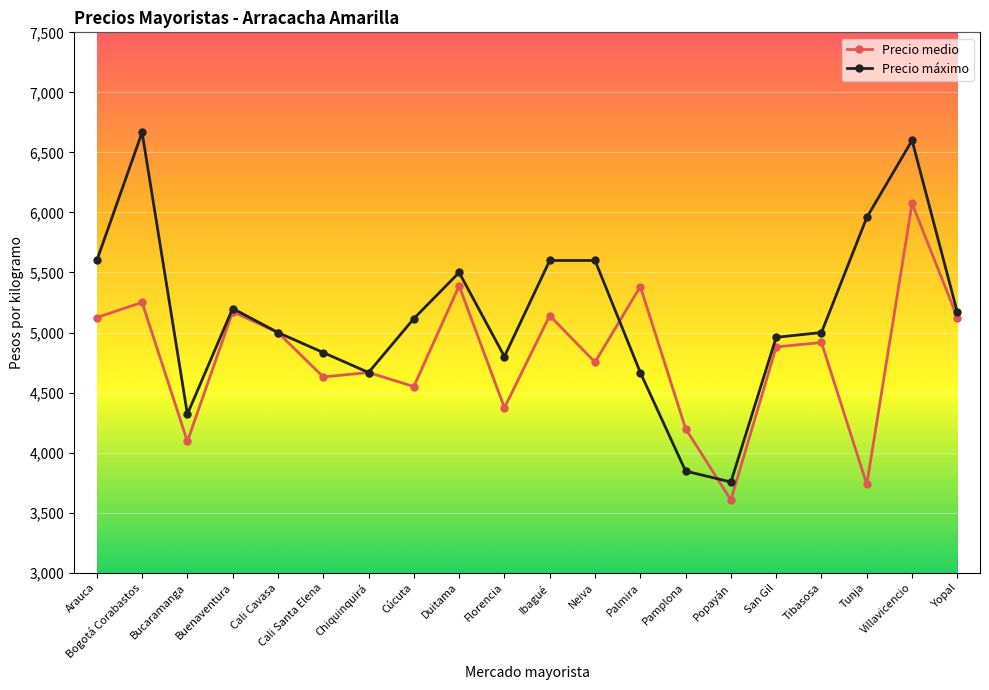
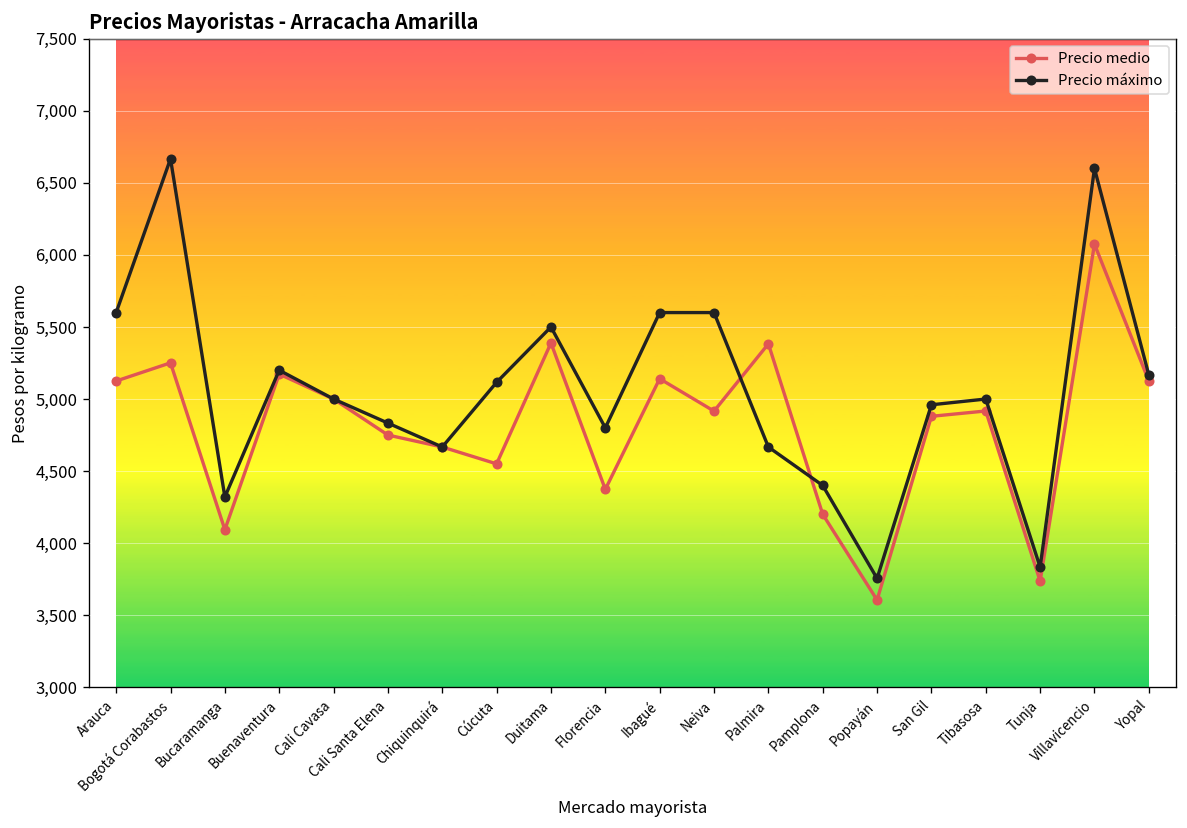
Precio medio, Cali Santa Elena: 4,630 -> 4,750
Precio medio, Neiva: 4,750 -> 4,920
Precio máximo, Pamplona: 3,850 -> 4,400
Precio máximo, Tunja: 5,960 -> 3,830
